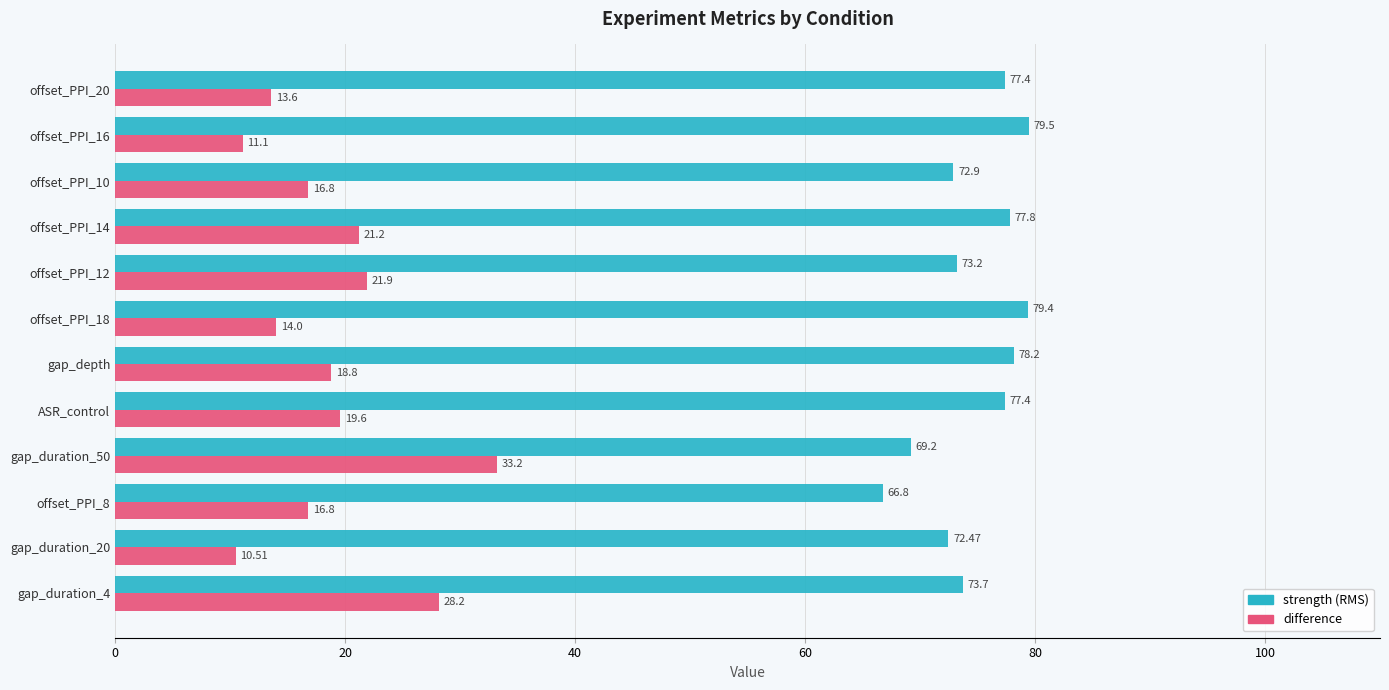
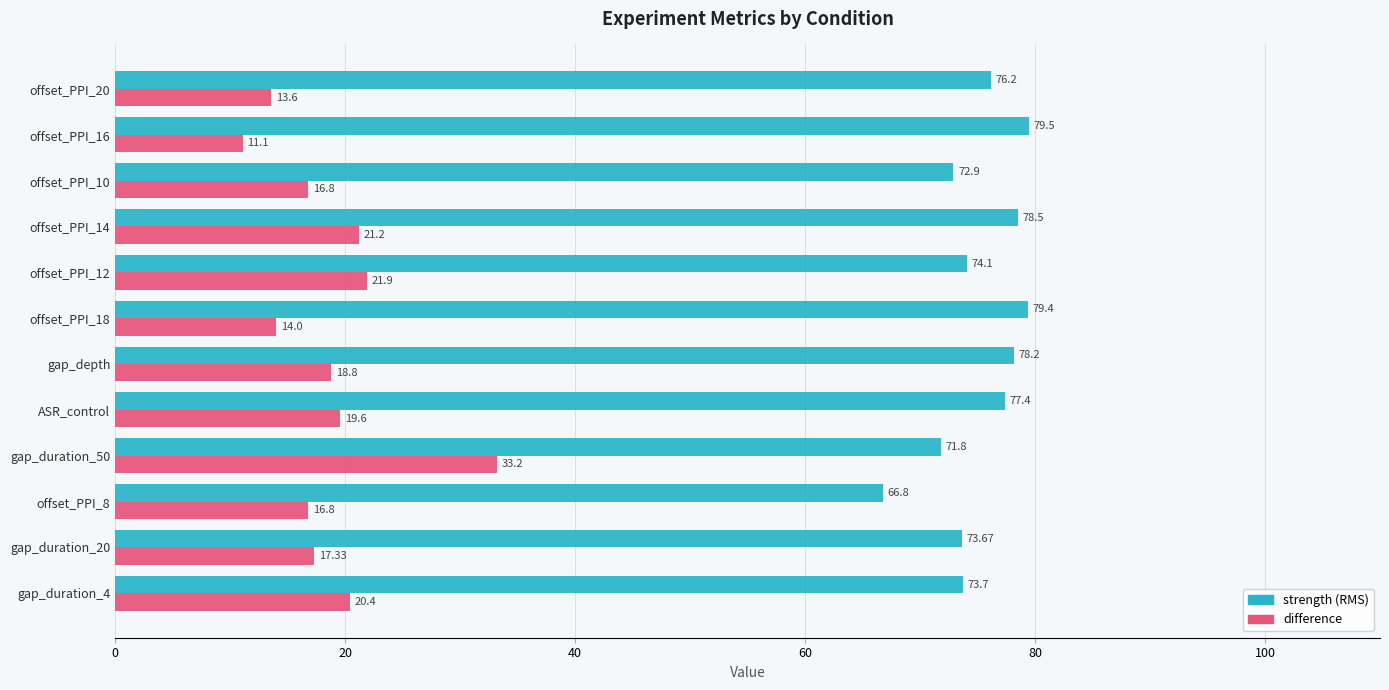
strength (RMS), offset_PPI_20: 77.4 -> 76.2
strength (RMS), offset_PPI_14: 77.8 -> 78.5
strength (RMS), offset_PPI_12: 73.2 -> 74.1
strength (RMS), gap_duration_50: 69.2 -> 71.8
strength (RMS), gap_duration_20: 72.47 -> 73.67
difference, gap_duration_20: 10.51 -> 17.33
difference, gap_duration_4: 28.2 -> 20.4
